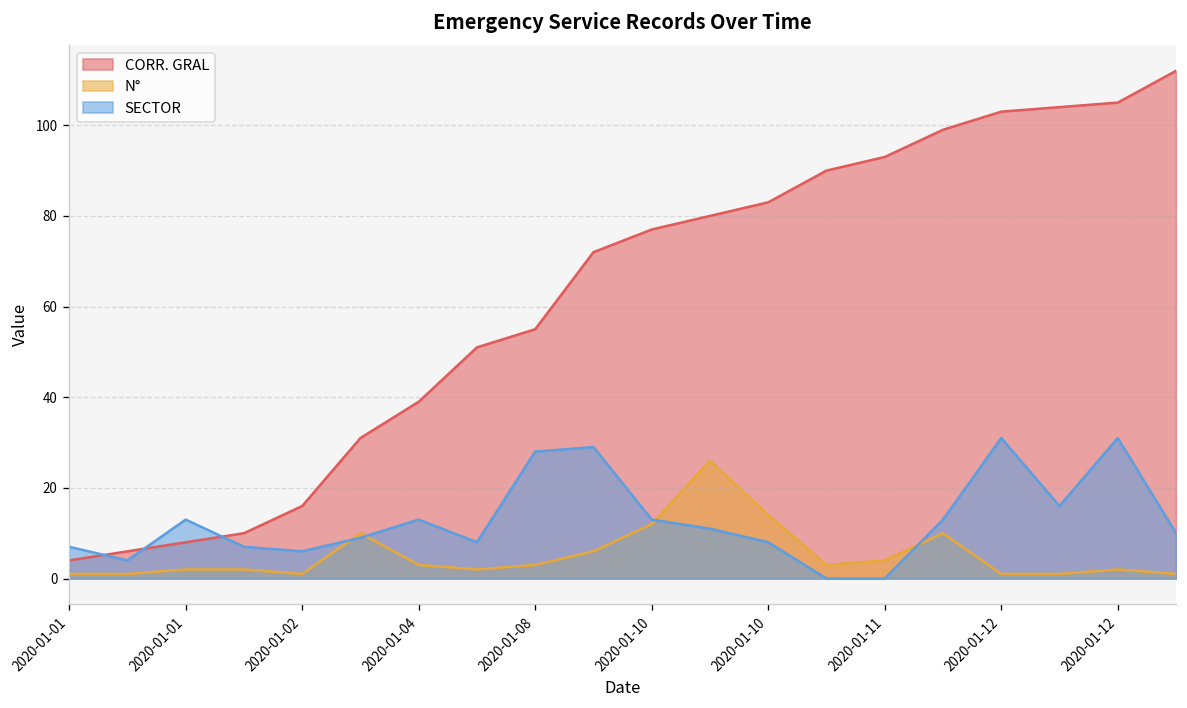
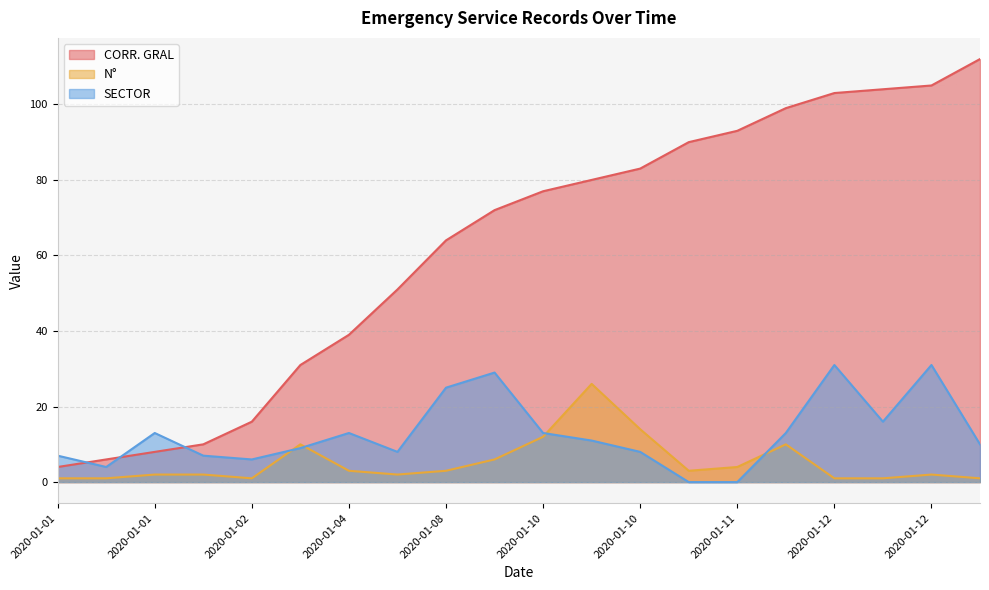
CORR. GRAL, 2020-01-08: 55 -> 64
SECTOR, 2020-01-08: 28 -> 25
